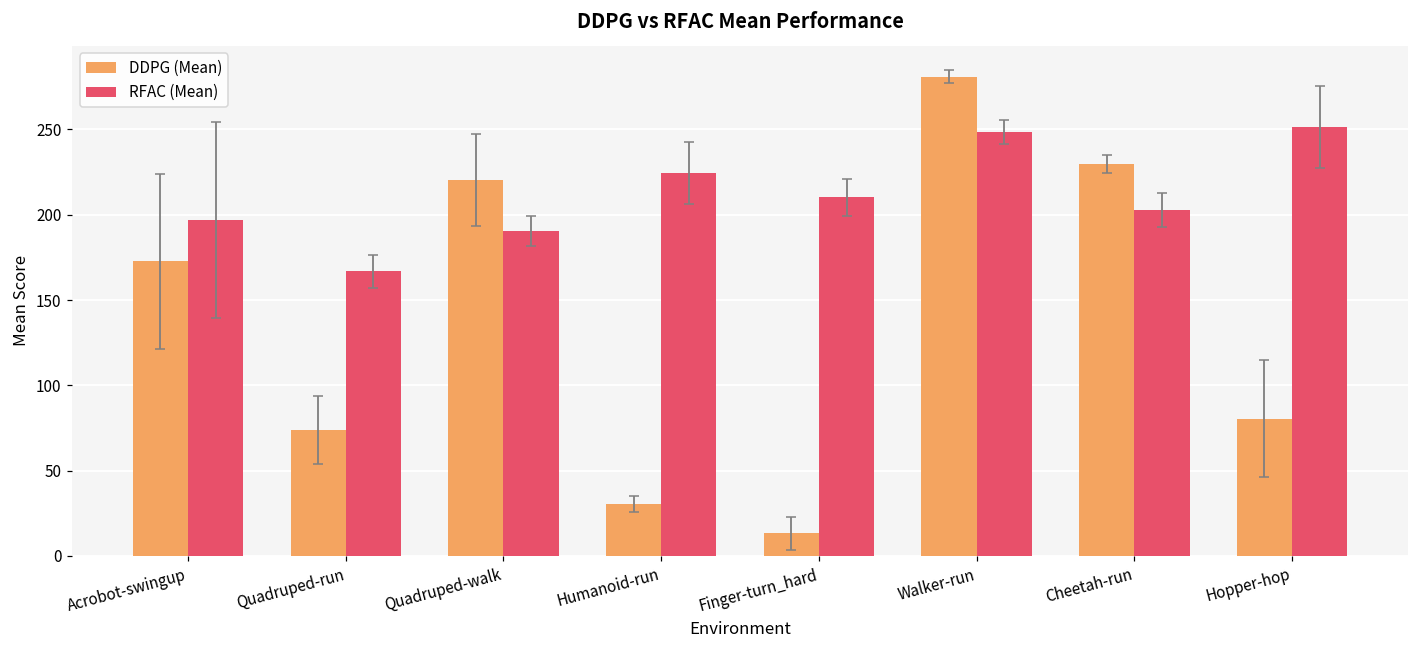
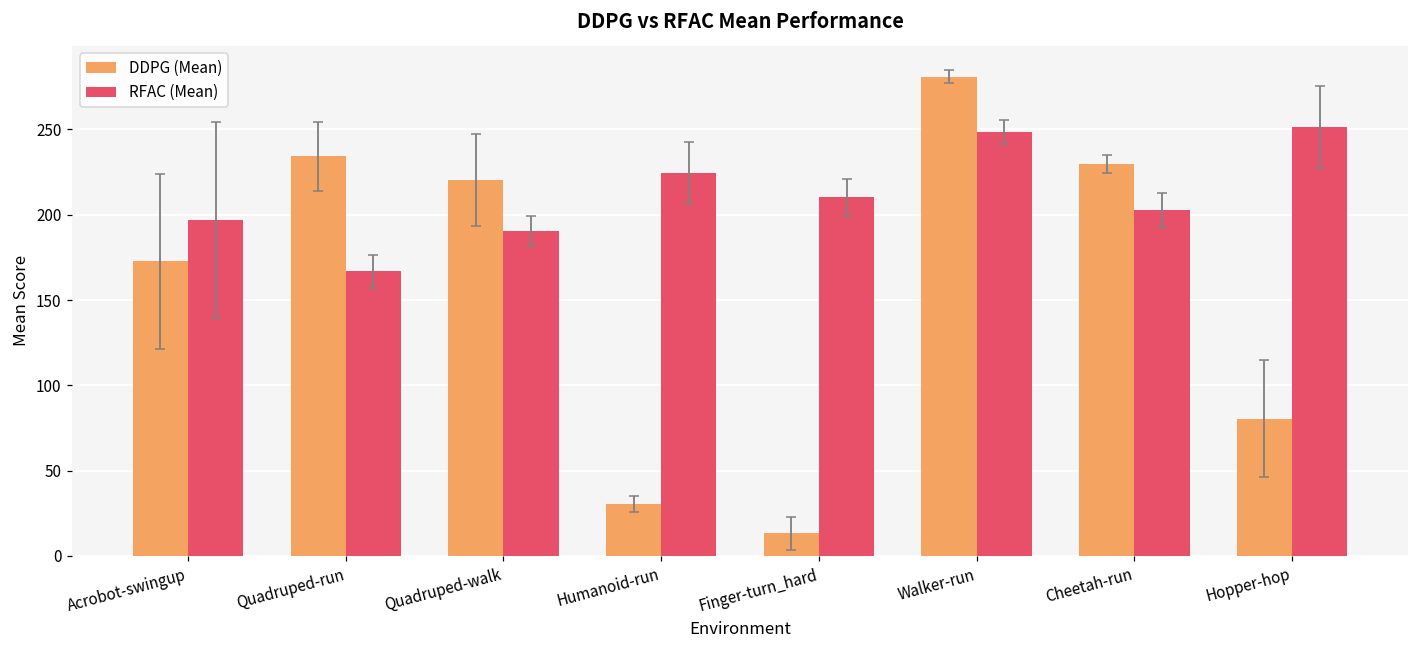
DDPG (Mean), Quadruped-run: 74 -> 234
